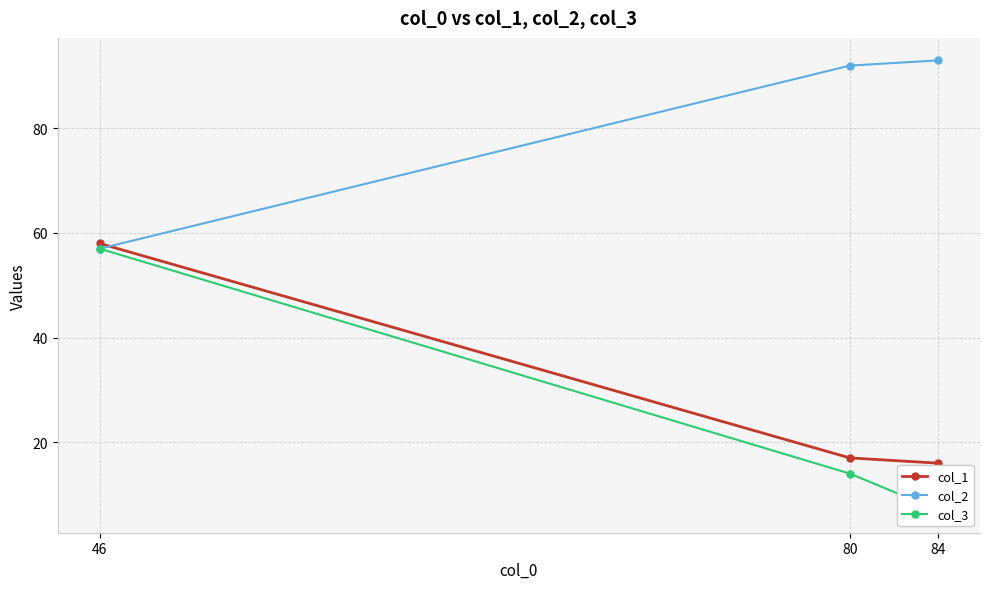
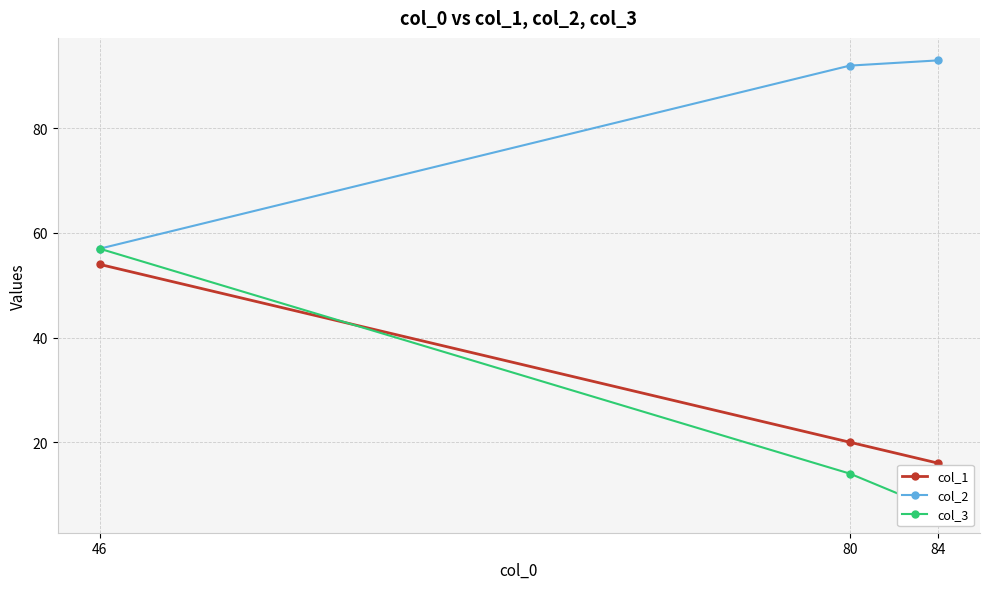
col_1, 46: 58 -> 54
col_1, 80: 17 -> 20
